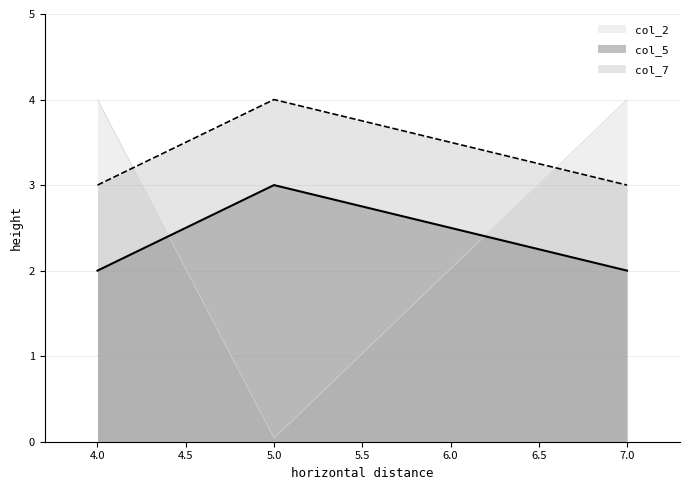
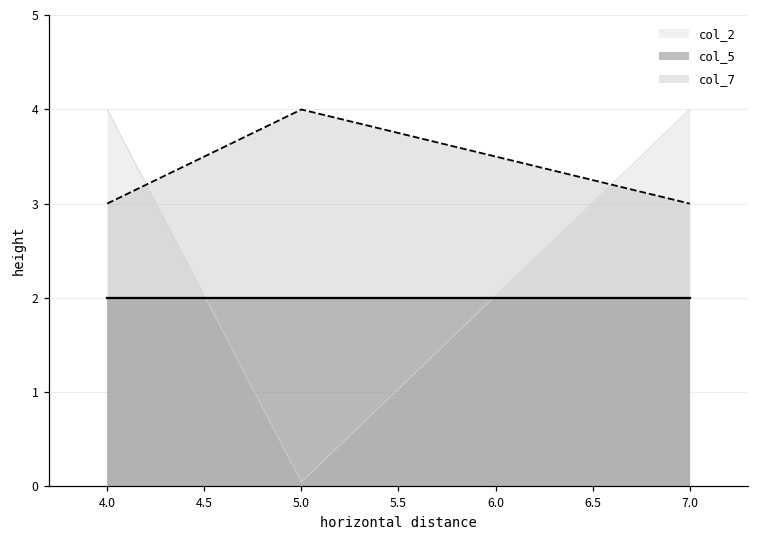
col_5, 5.0: 3 -> 2
